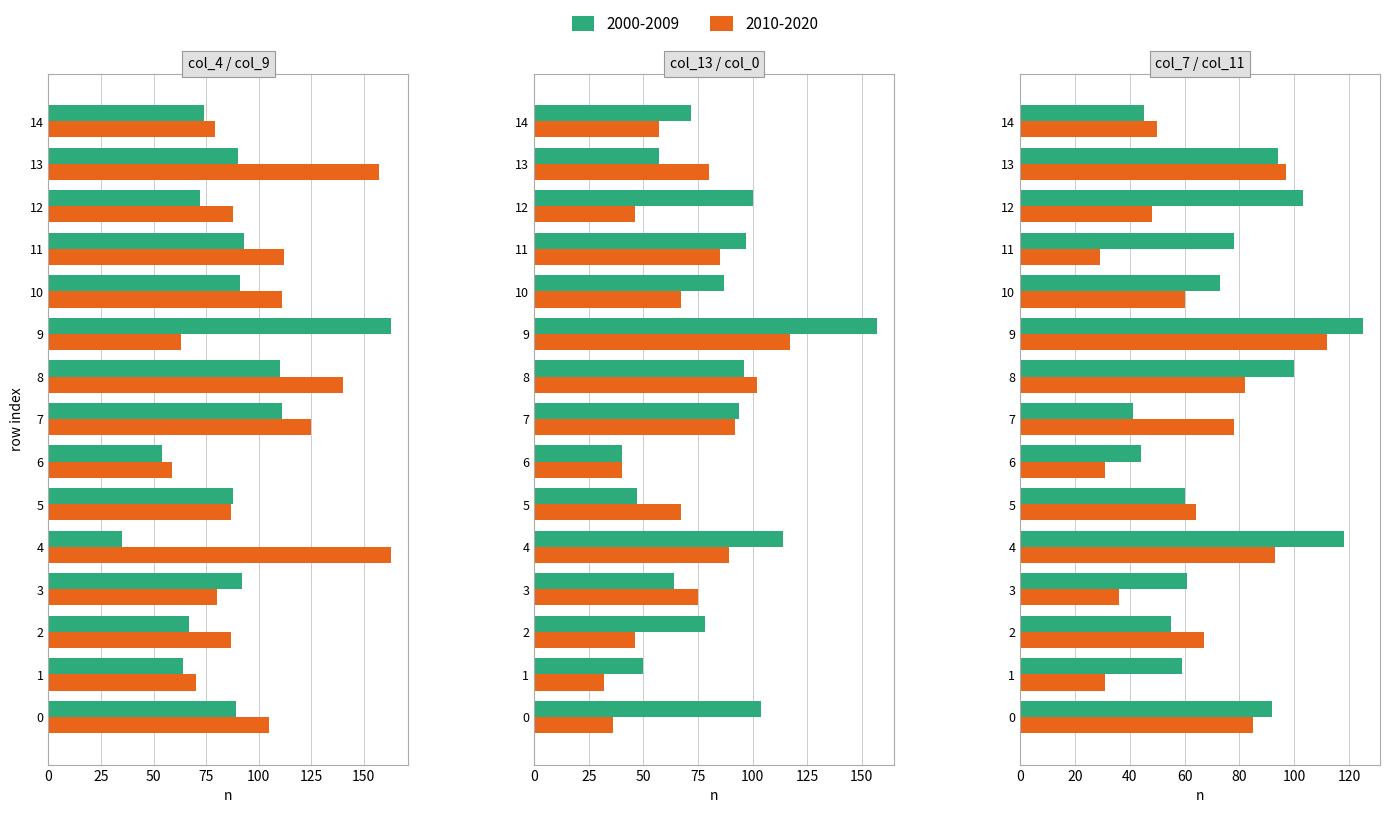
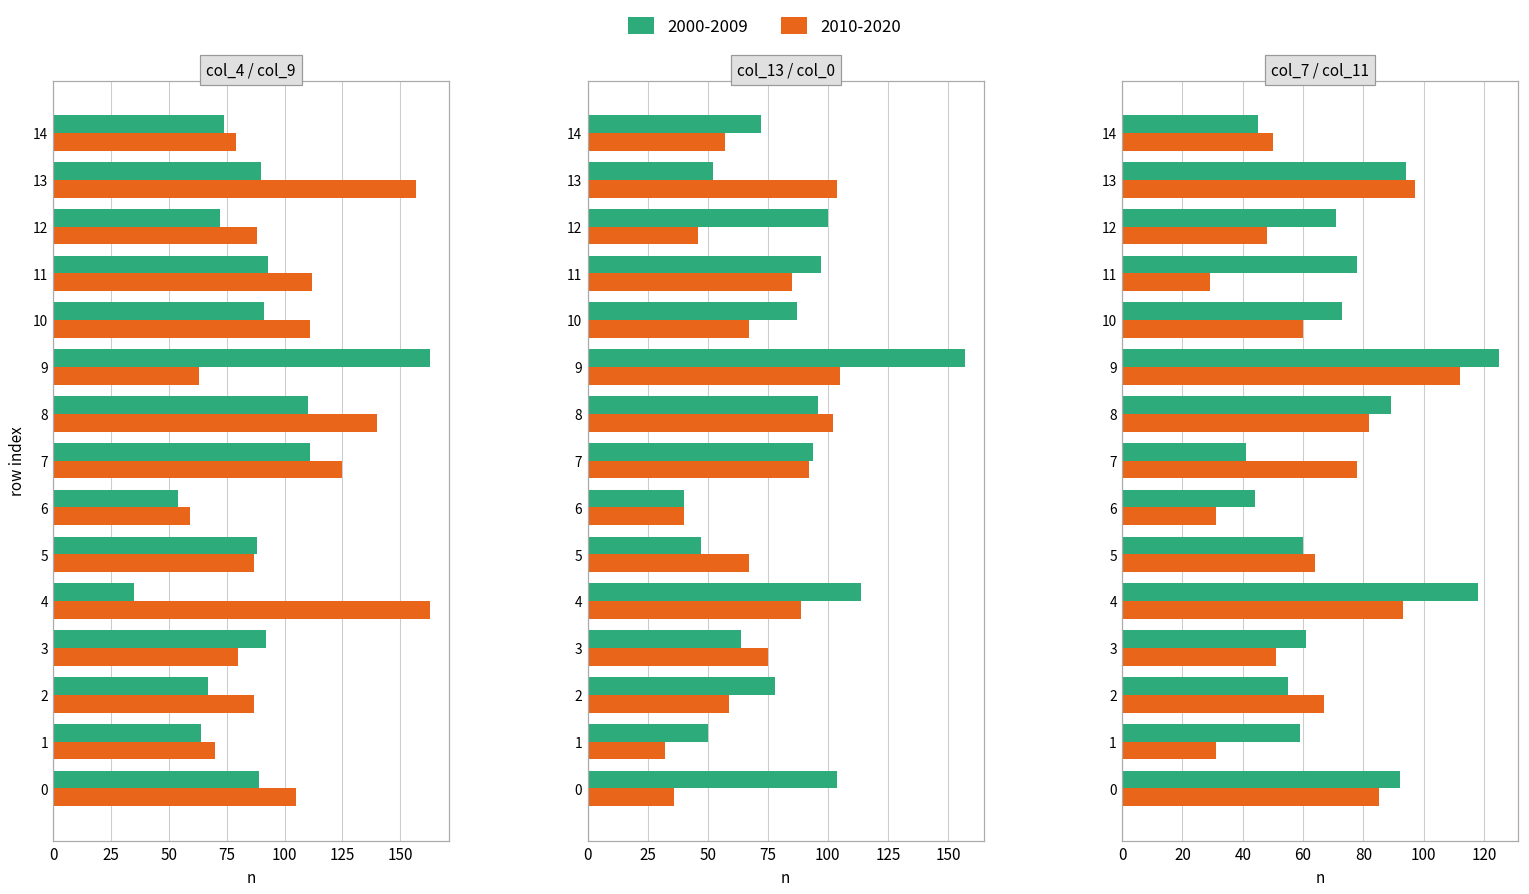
col_13 / col_0, 2000-2009, 13: 57 -> 52
col_13 / col_0, 2010-2020, 13: 80 -> 104
col_13 / col_0, 2010-2020, 9: 117 -> 105
col_13 / col_0, 2010-2020, 2: 46 -> 59
col_7 / col_11, 2000-2009, 12: 103 -> 71
col_7 / col_11, 2000-2009, 8: 100 -> 89
col_7 / col_11, 2010-2020, 3: 36 -> 51
